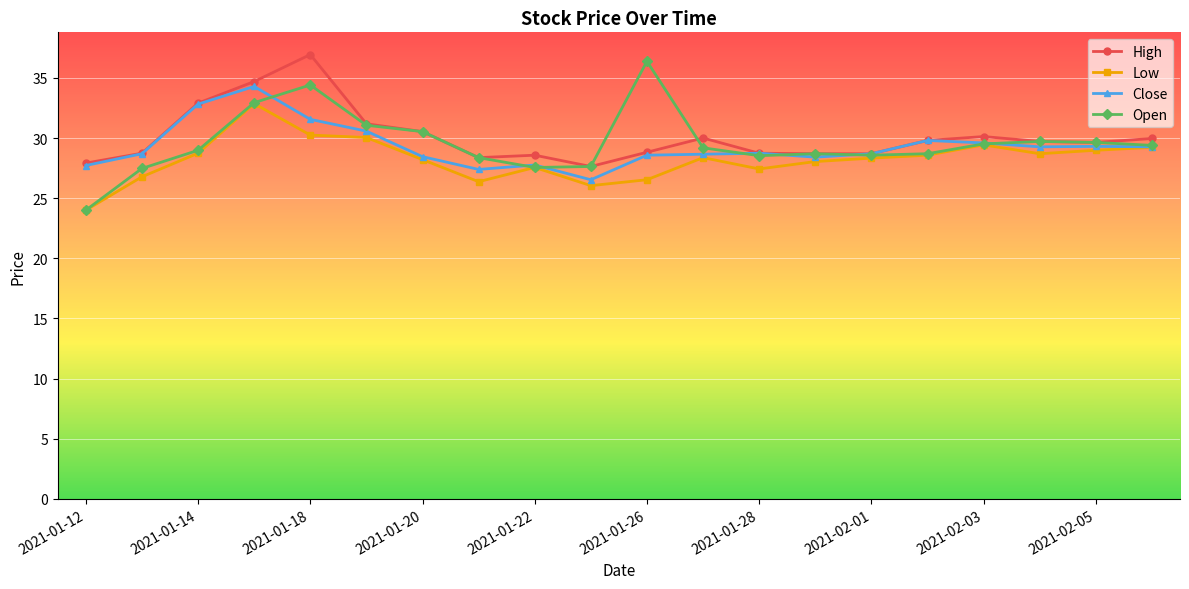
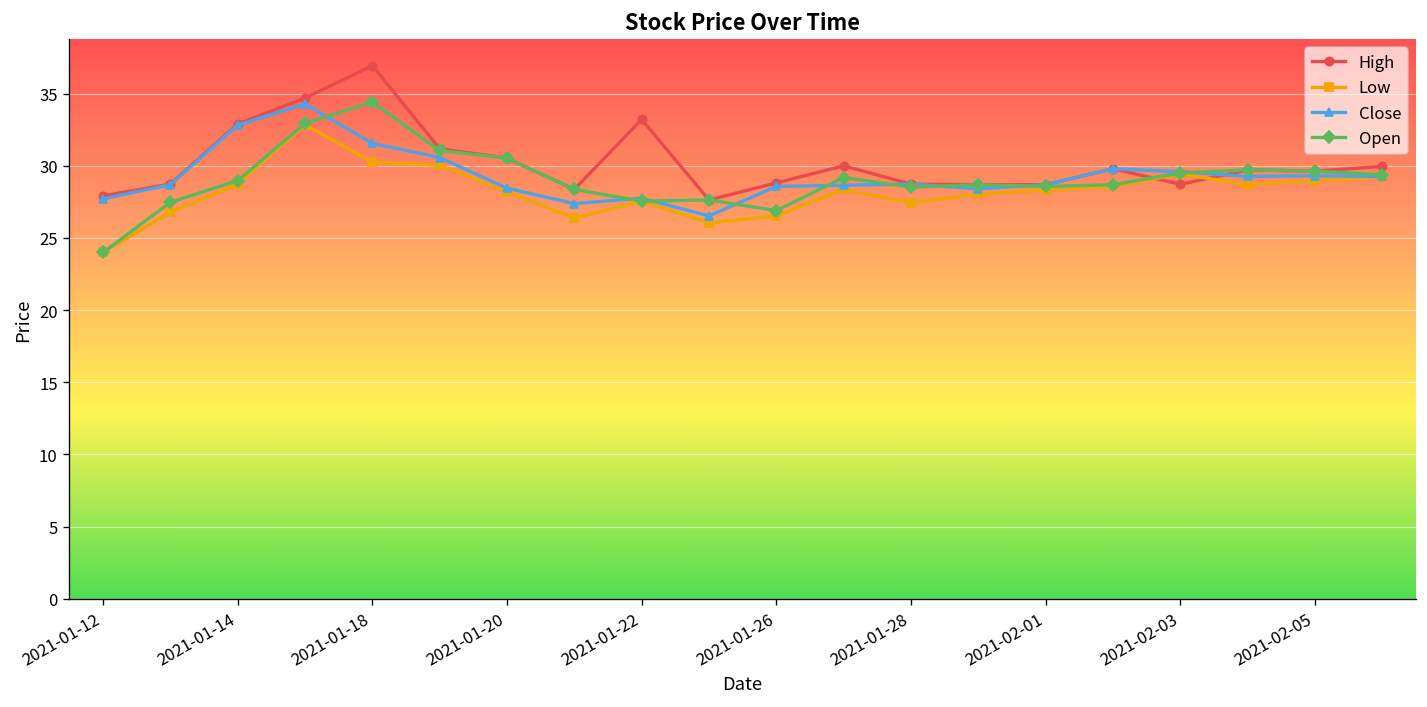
High, 2021-01-22: 28.6 -> 33.2
Open, 2021-01-26: 36.4 -> 26.9
High, 2021-02-03: 30.1 -> 28.7
